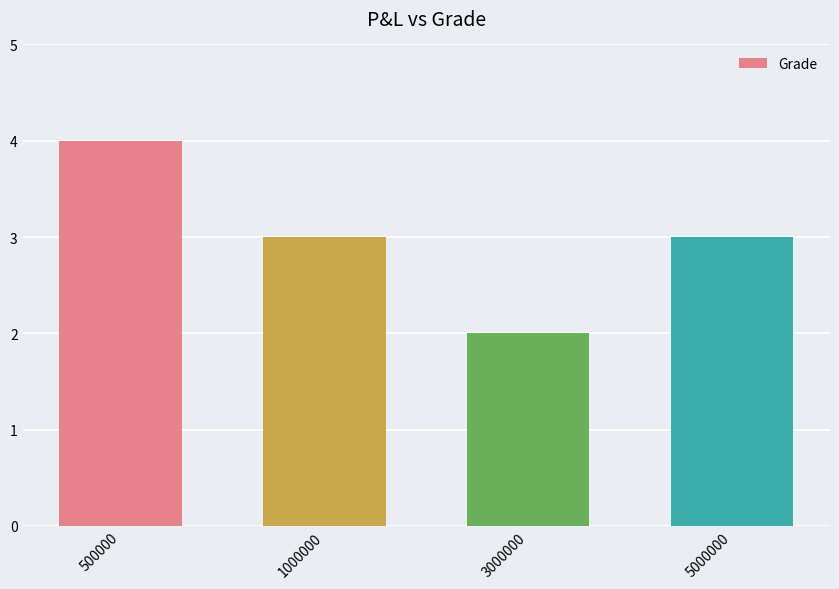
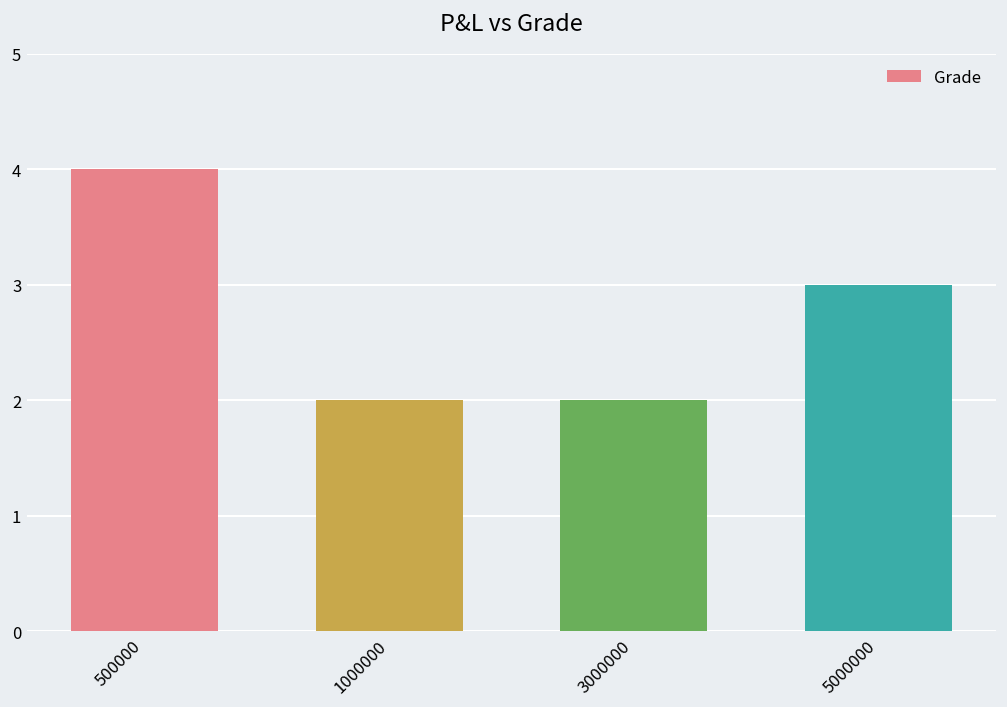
1000000: 3 -> 2
